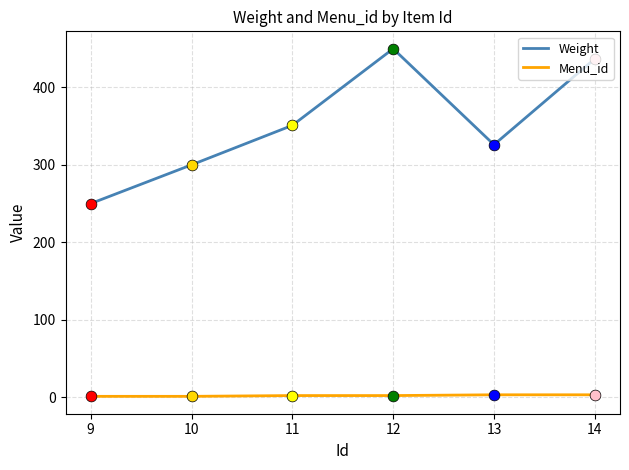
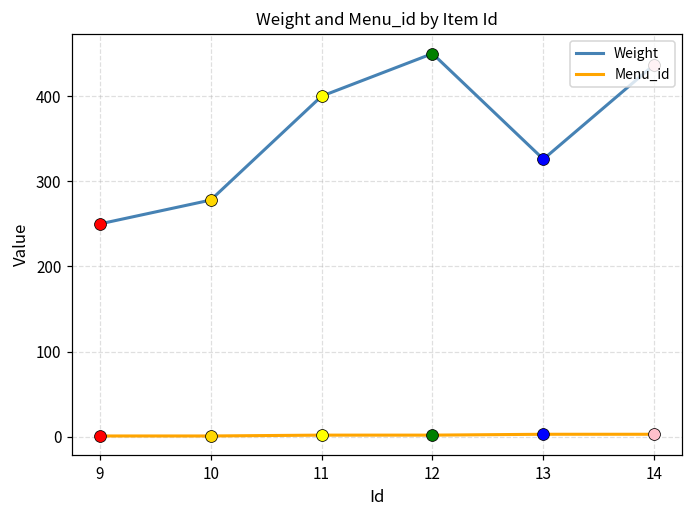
Weight, 10: 300 -> 280
Weight, 11: 350 -> 400
